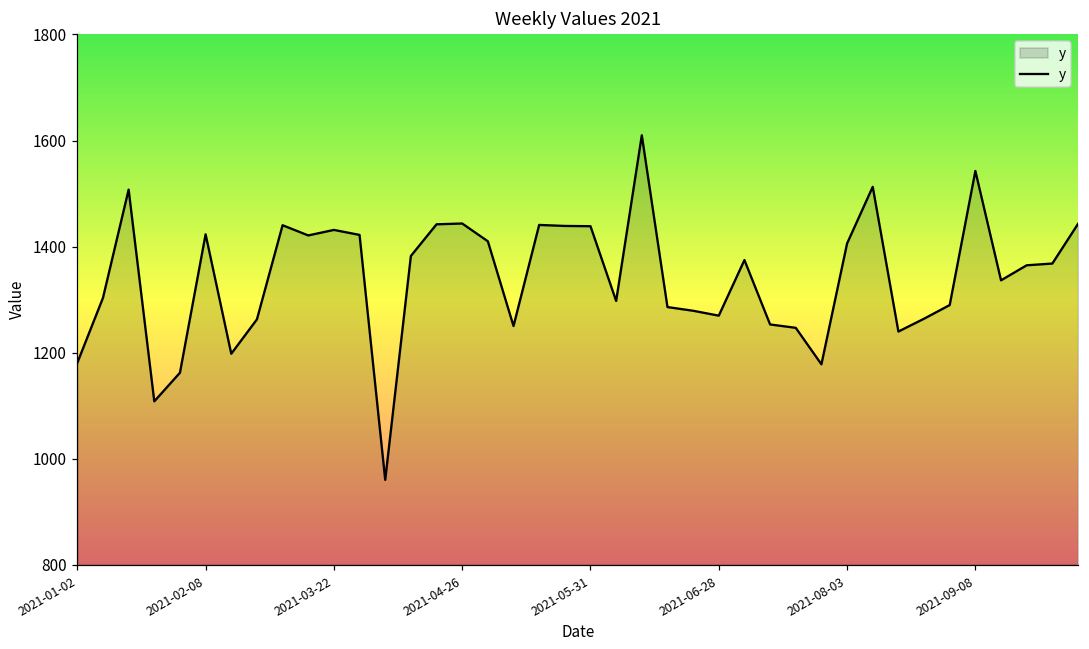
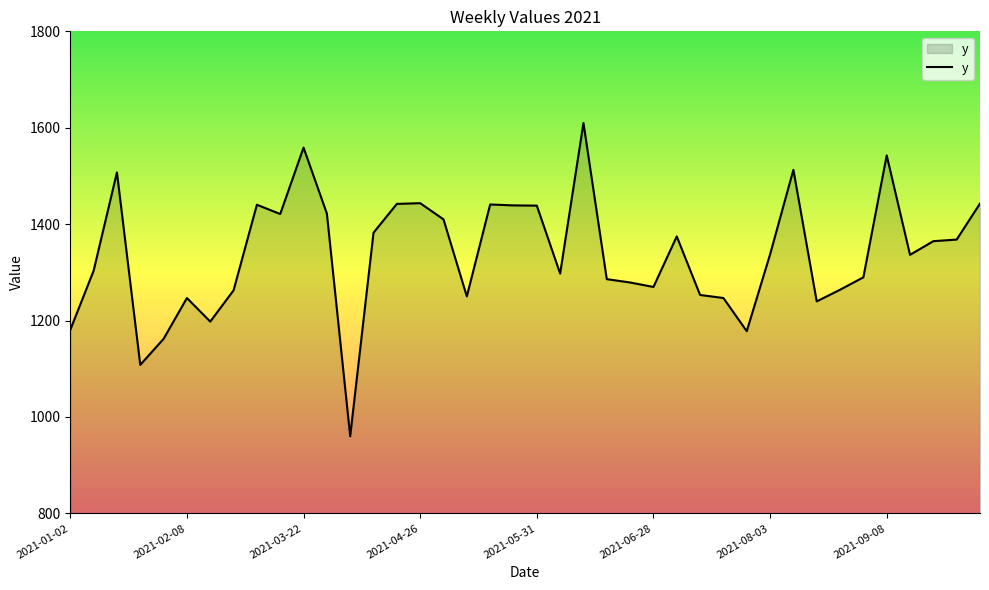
2021-02-08: 1420 -> 1250
2021-03-22: 1430 -> 1560
2021-08-03: 1410 -> 1340
